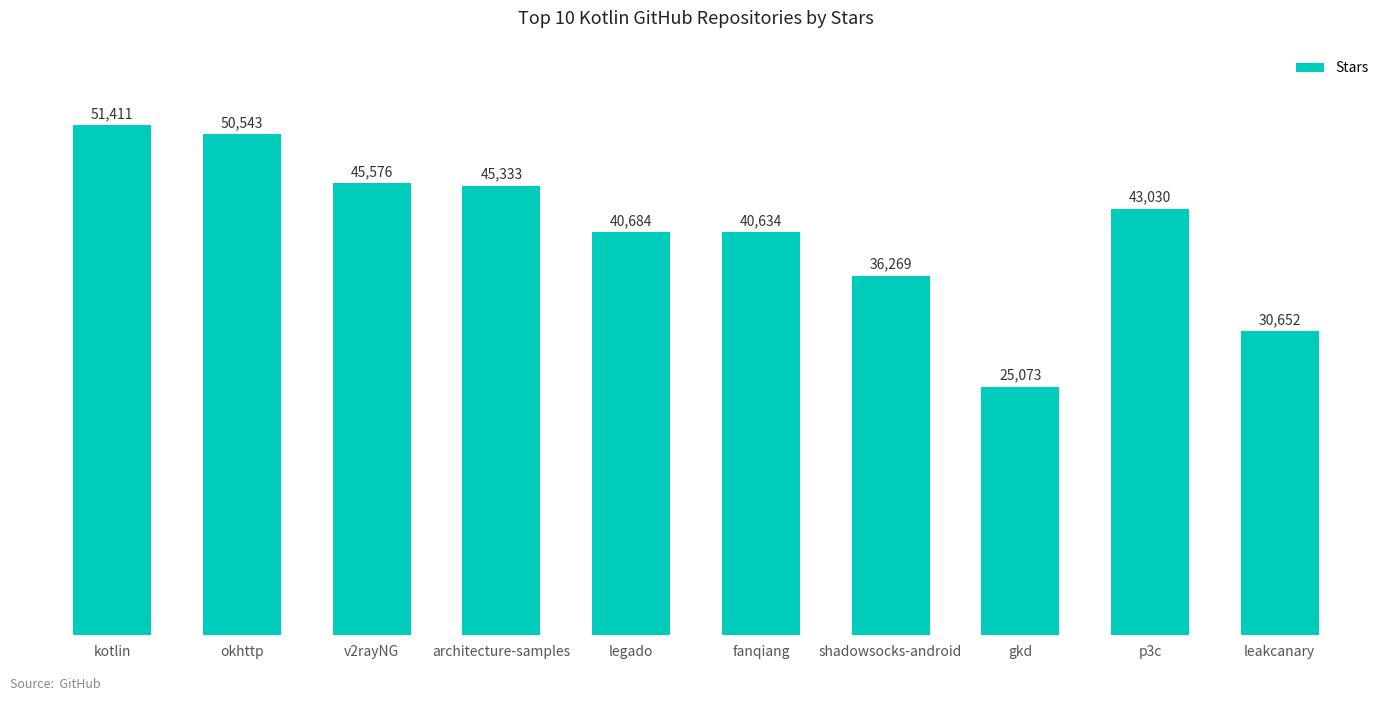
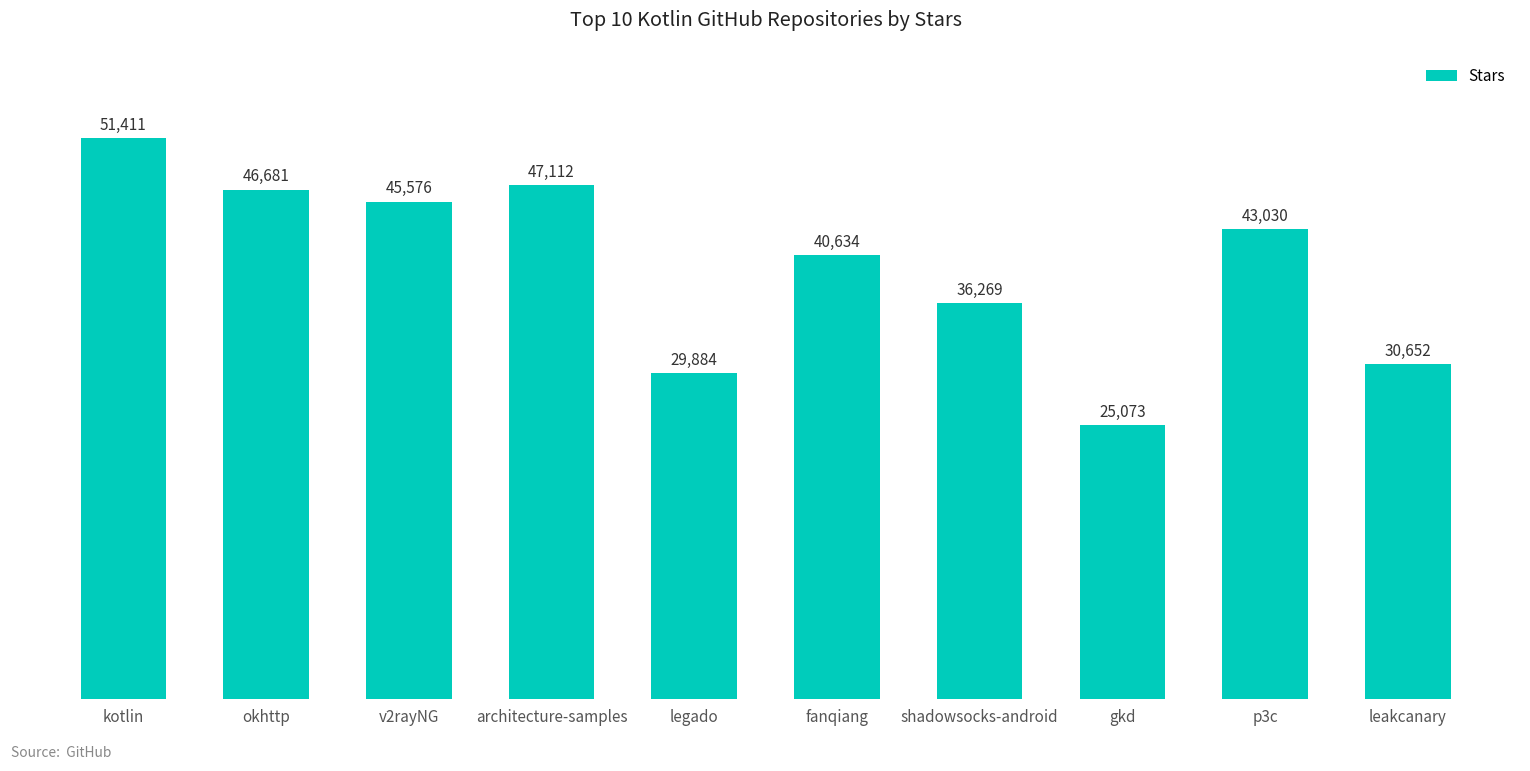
okhttp: 50,543 -> 46,681
architecture-samples: 45,333 -> 47,112
legado: 40,684 -> 29,884
